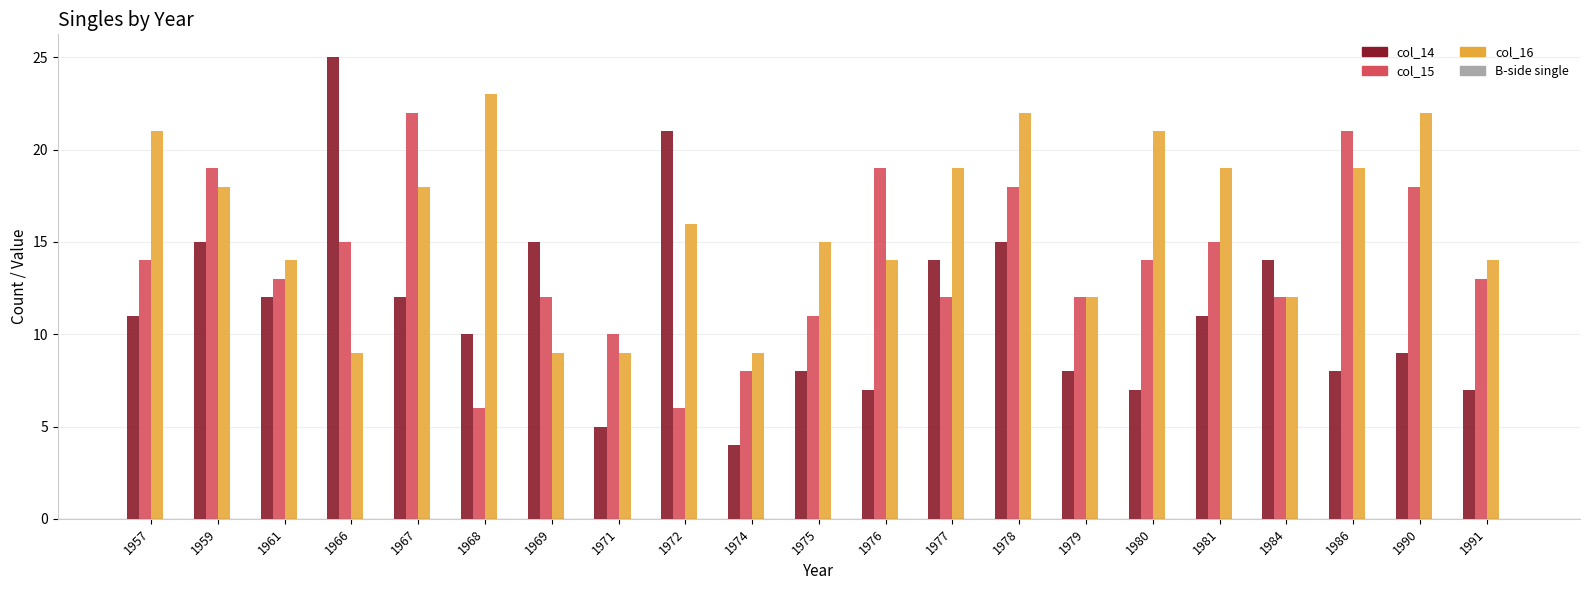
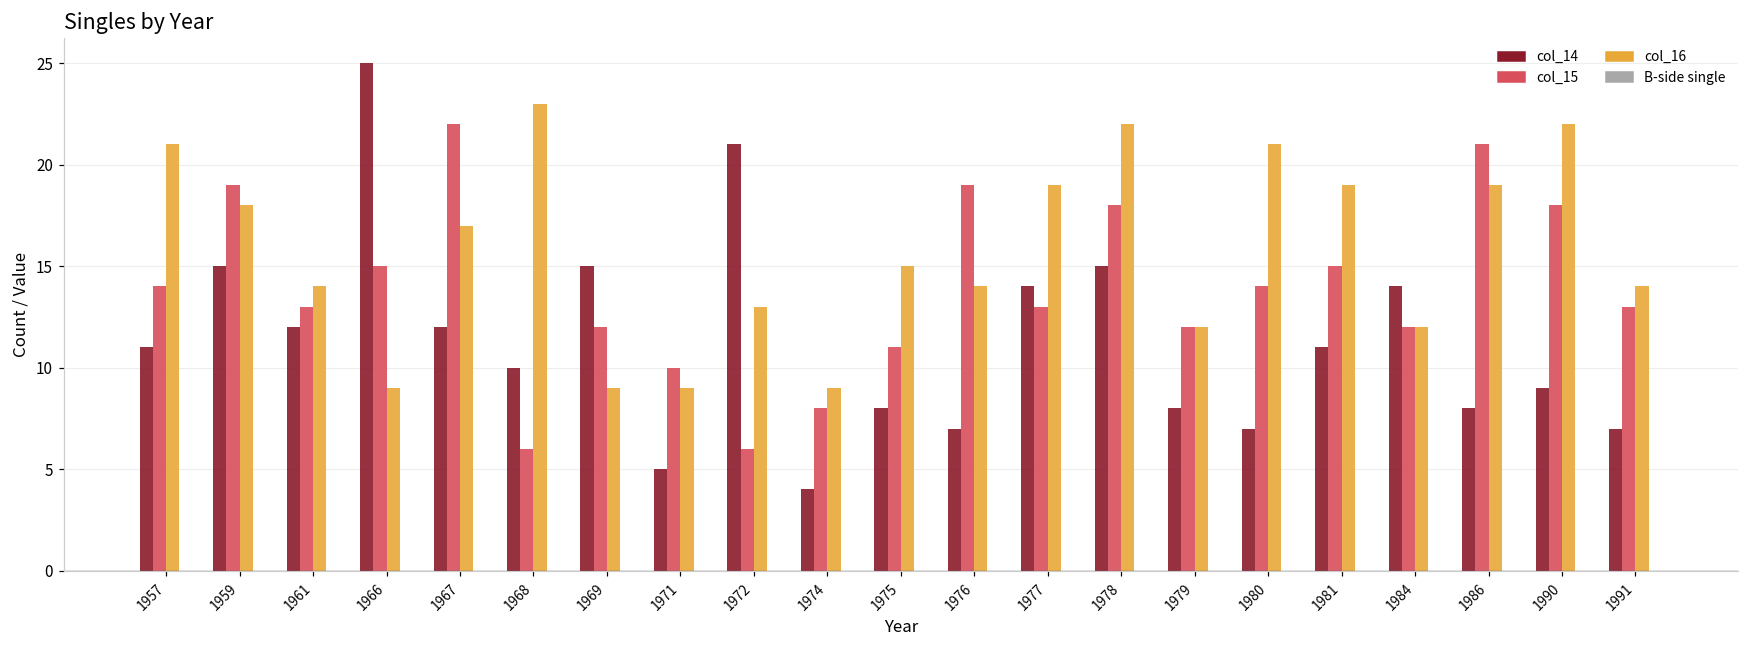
col_16, 1967: 18 -> 17
col_16, 1972: 16 -> 13
col_15, 1977: 12 -> 13
